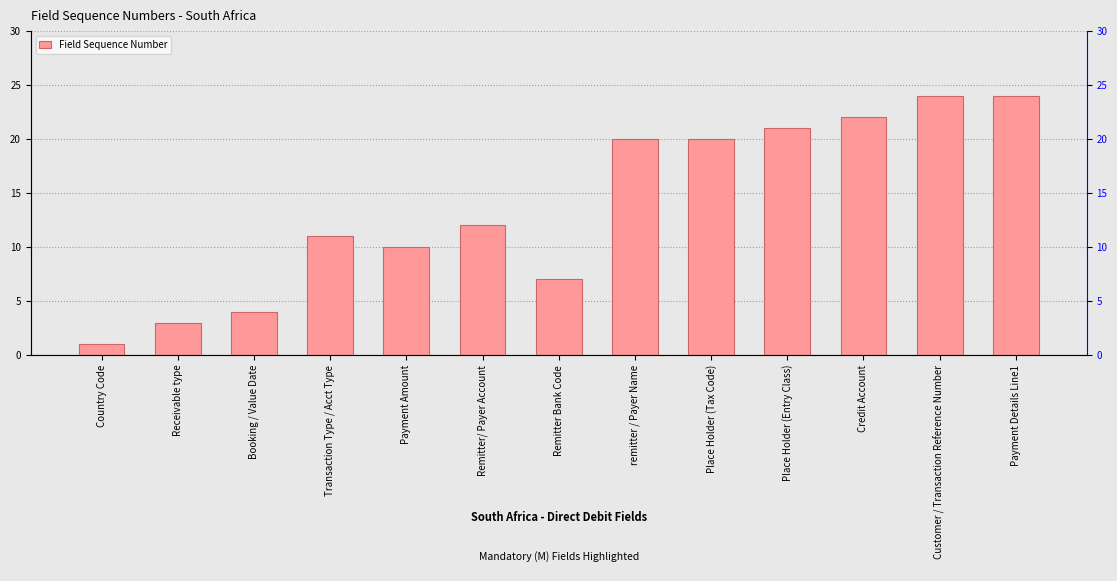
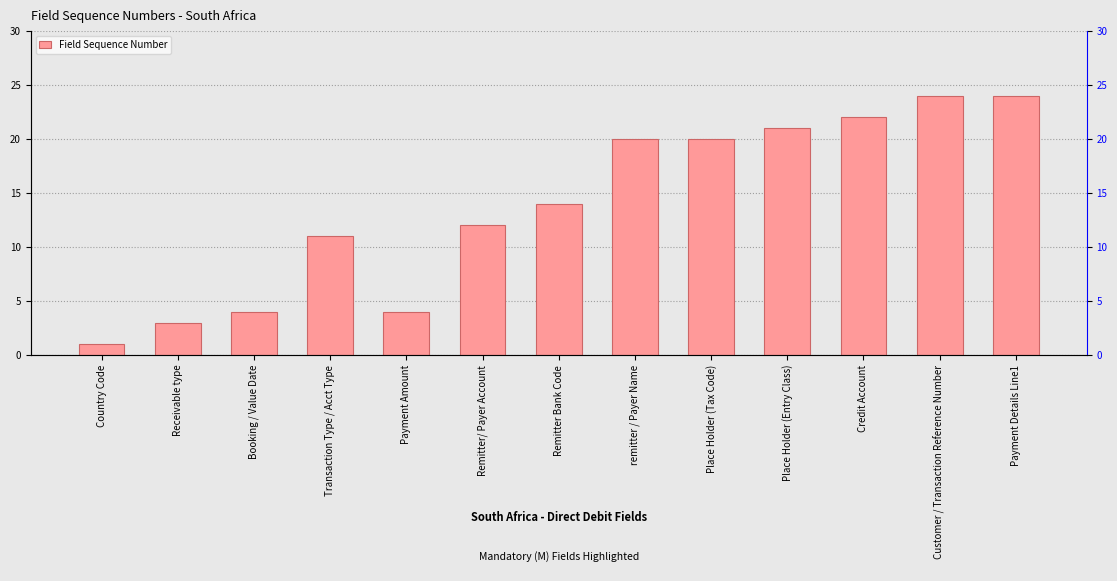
Payment Amount: 10 -> 4
Remitter Bank Code: 7 -> 14
